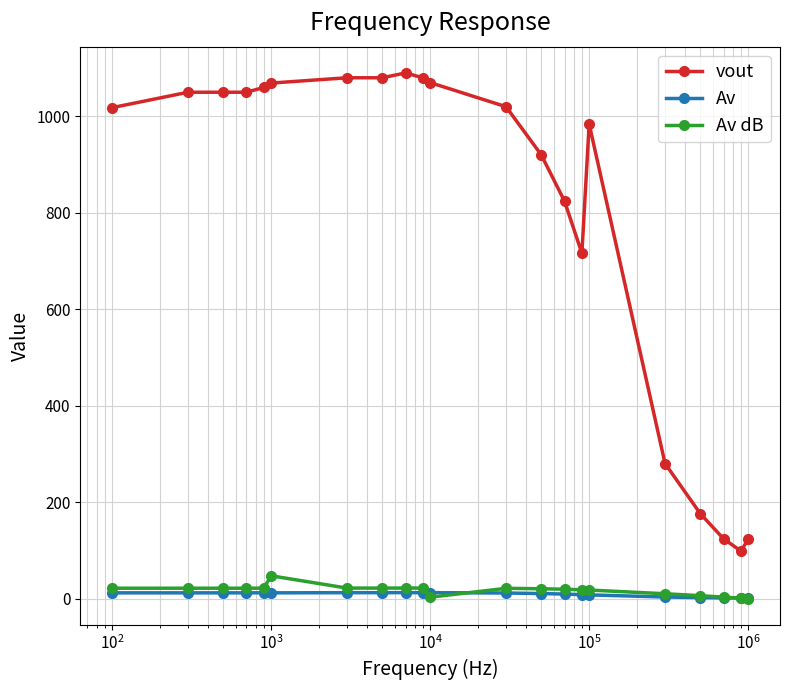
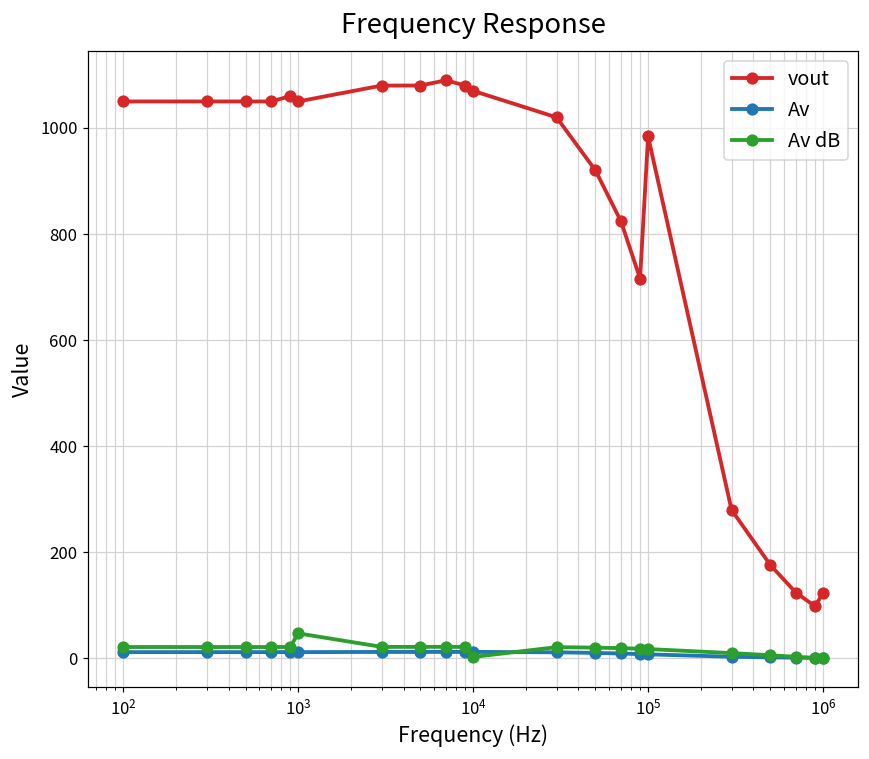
vout, 10^2: 1020 -> 1050
vout, 10^3: 1070 -> 1050
